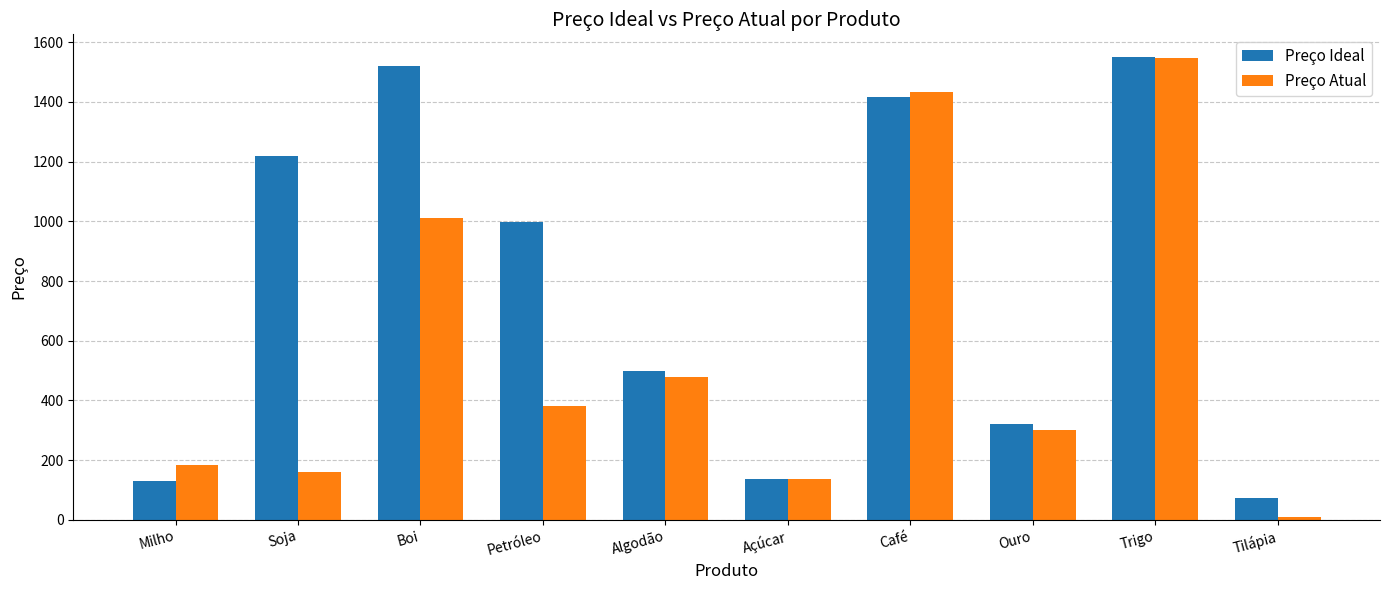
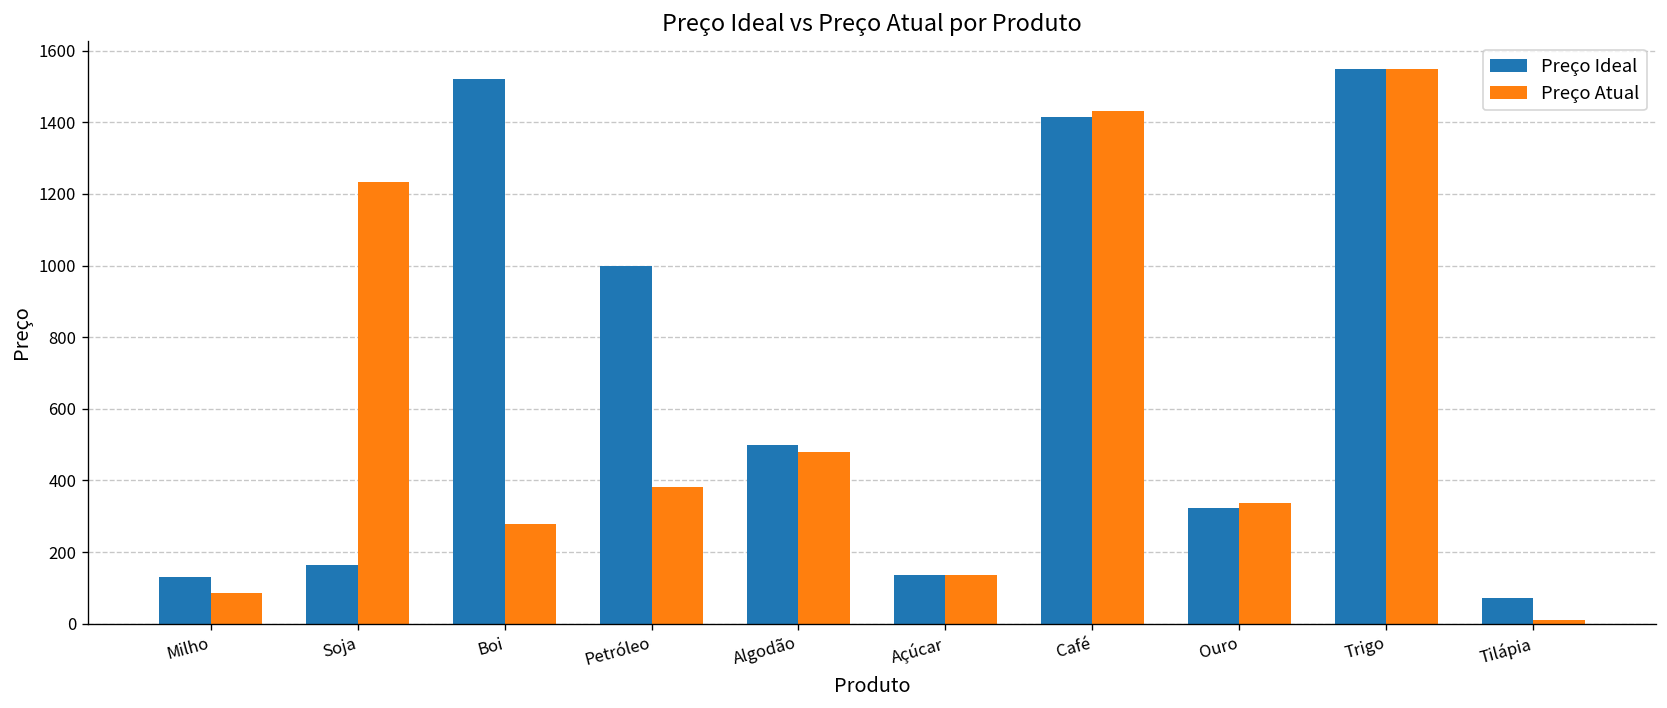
Preço Atual, Milho: 180 -> 90
Preço Ideal, Soja: 1220 -> 160
Preço Atual, Soja: 160 -> 1230
Preço Atual, Boi: 1010 -> 280
Preço Atual, Ouro: 300 -> 340
